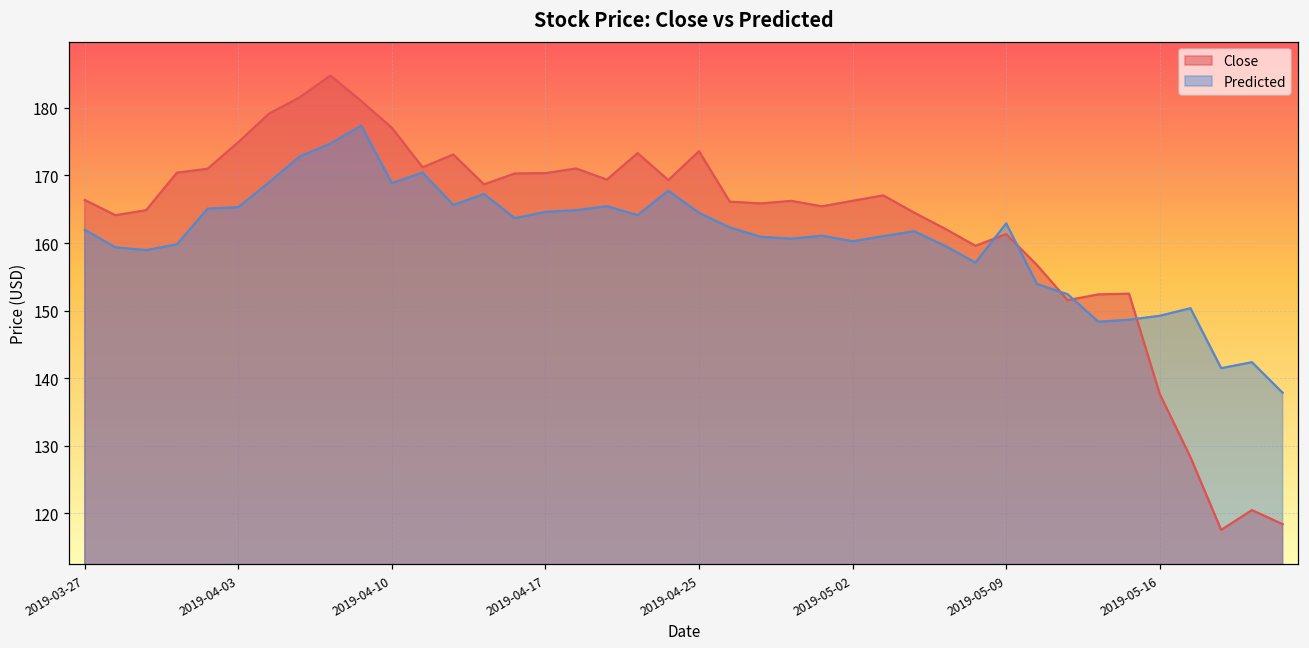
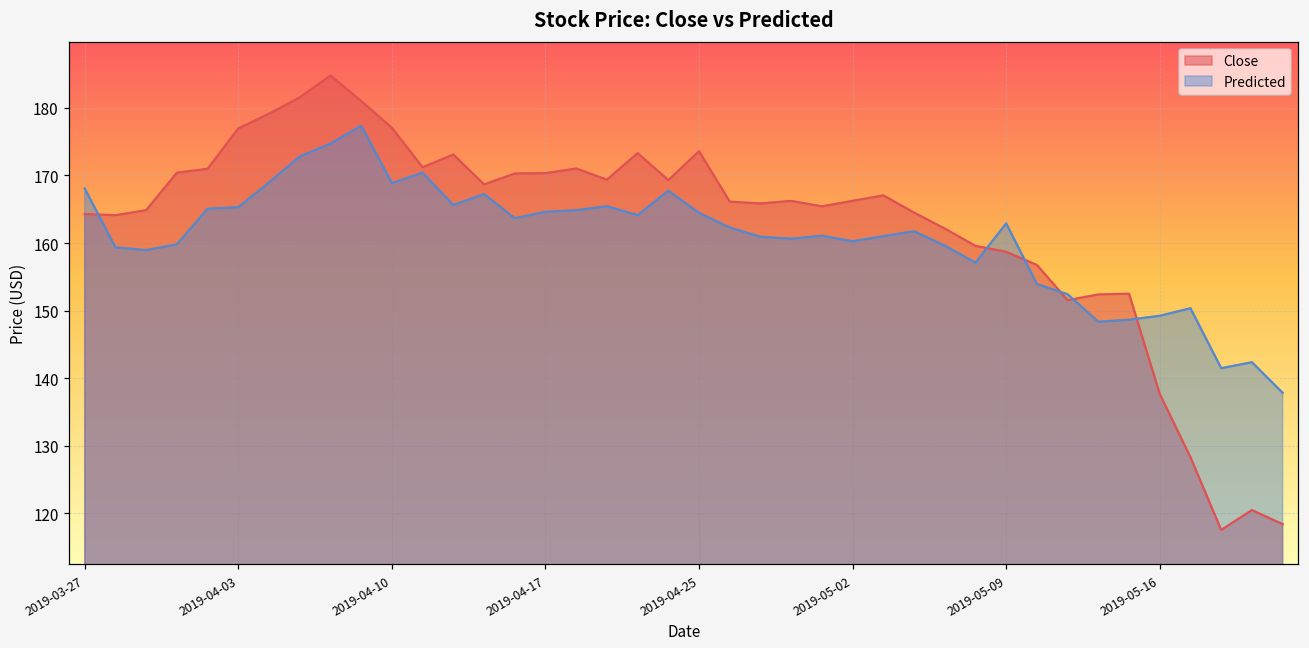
Close, 2019-03-27: 166 -> 164
Predicted, 2019-03-27: 162 -> 168
Close, 2019-04-03: 175 -> 177
Close, 2019-05-09: 161 -> 159
